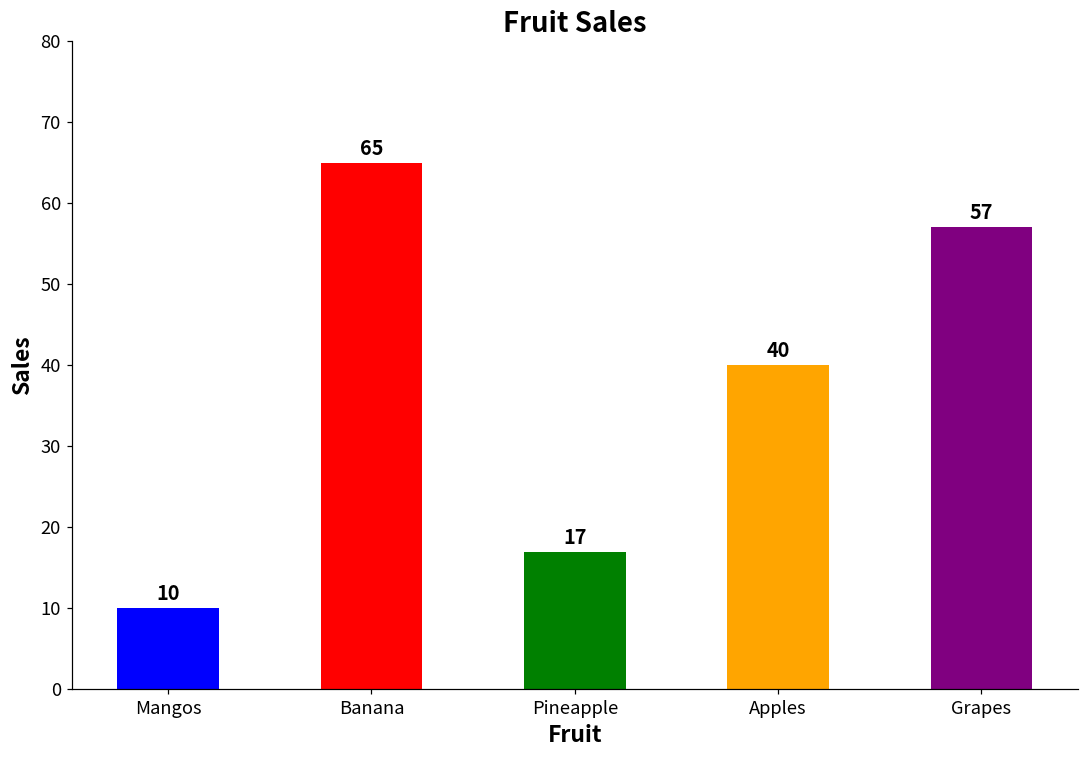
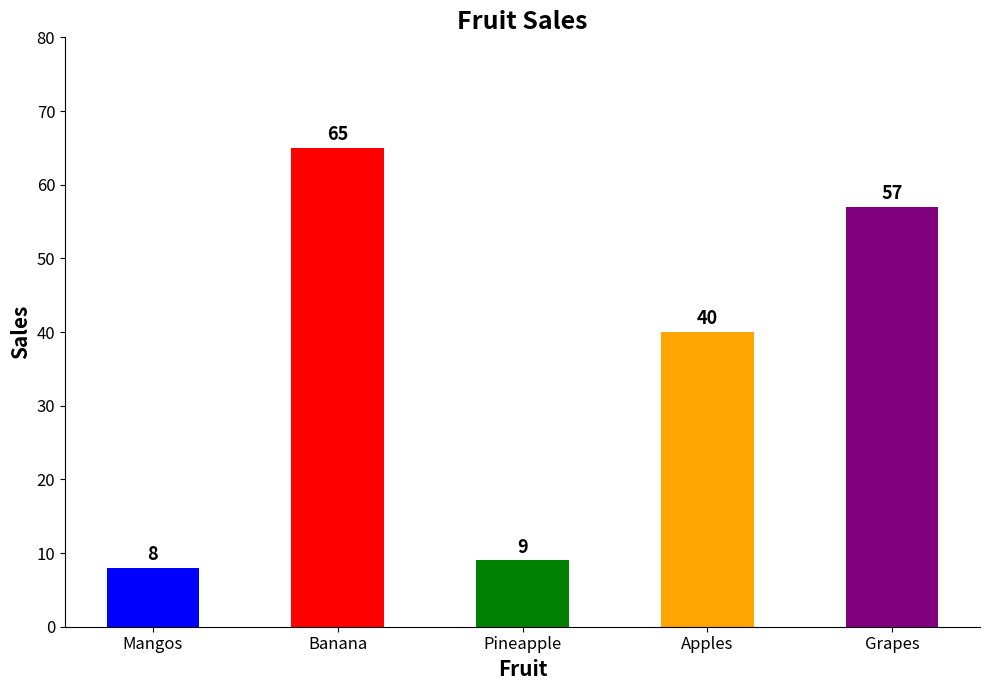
Mangos: 10 -> 8
Pineapple: 17 -> 9
